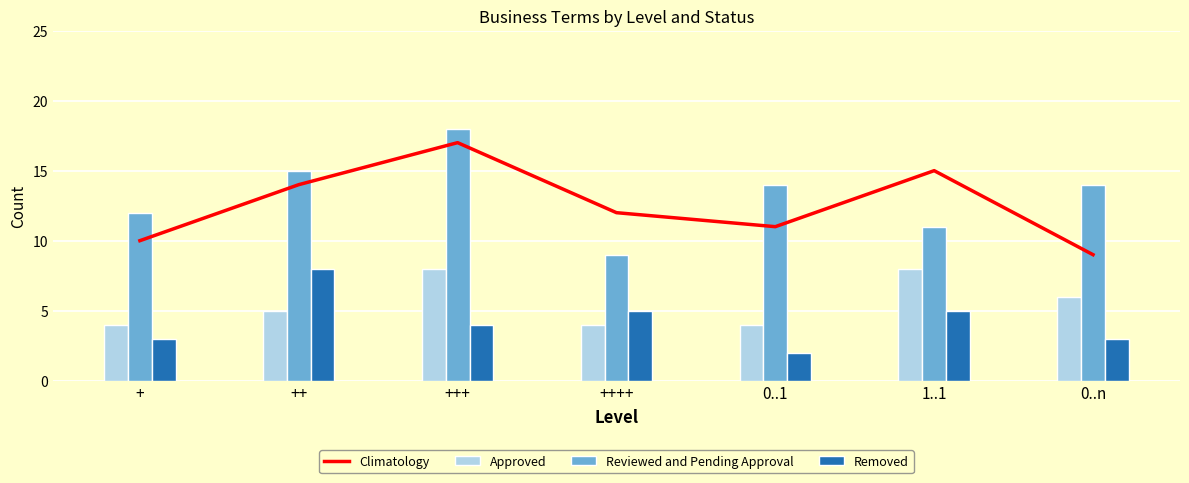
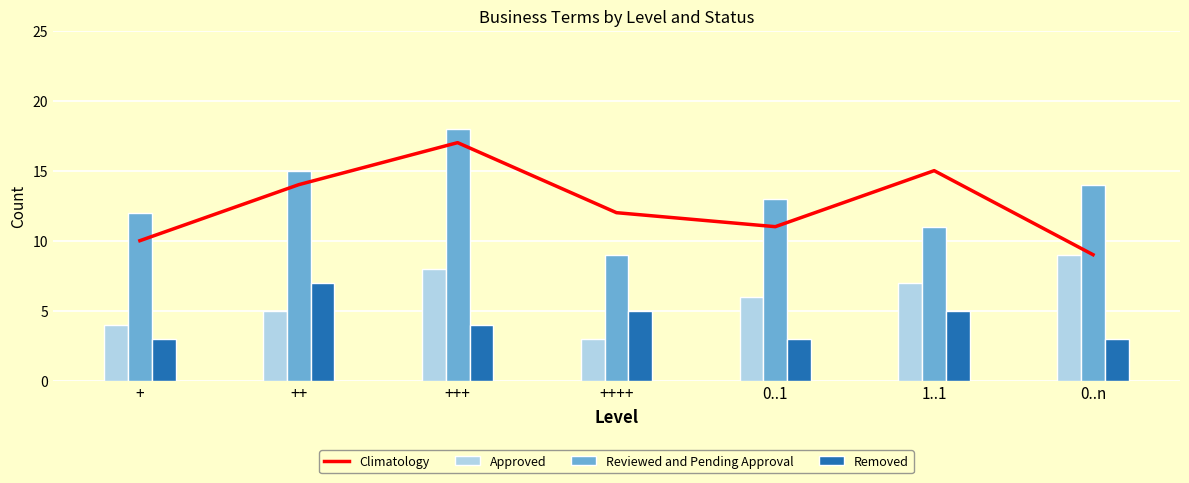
Removed, ++: 8 -> 7
Approved, ++++: 4 -> 3
Approved, 0..1: 4 -> 6
Reviewed and Pending Approval, 0..1: 14 -> 13
Removed, 0..1: 2 -> 3
Approved, 1..1: 8 -> 7
Approved, 0..n: 6 -> 9
